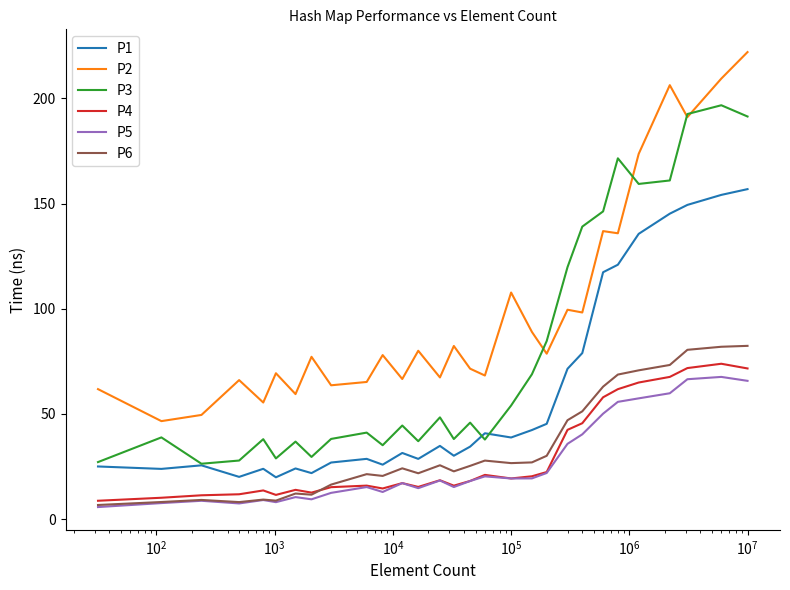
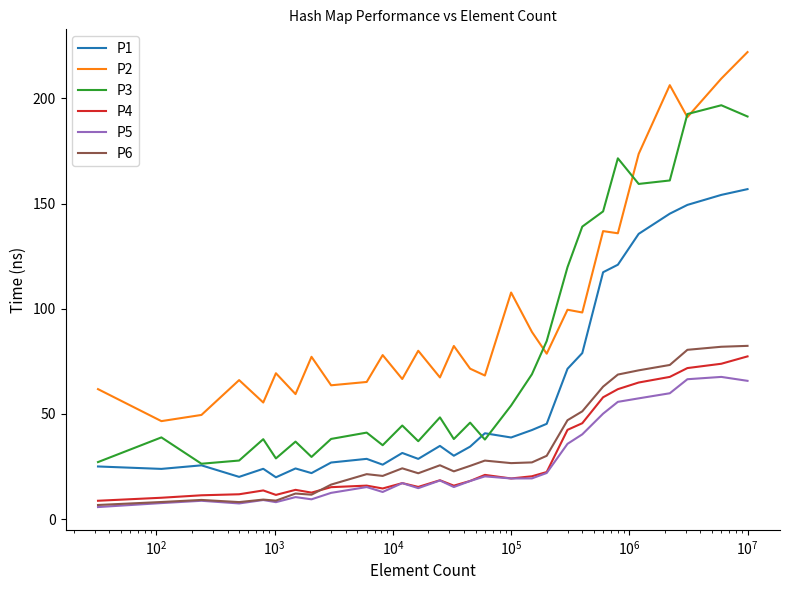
P4, 10^7: 72 -> 77
